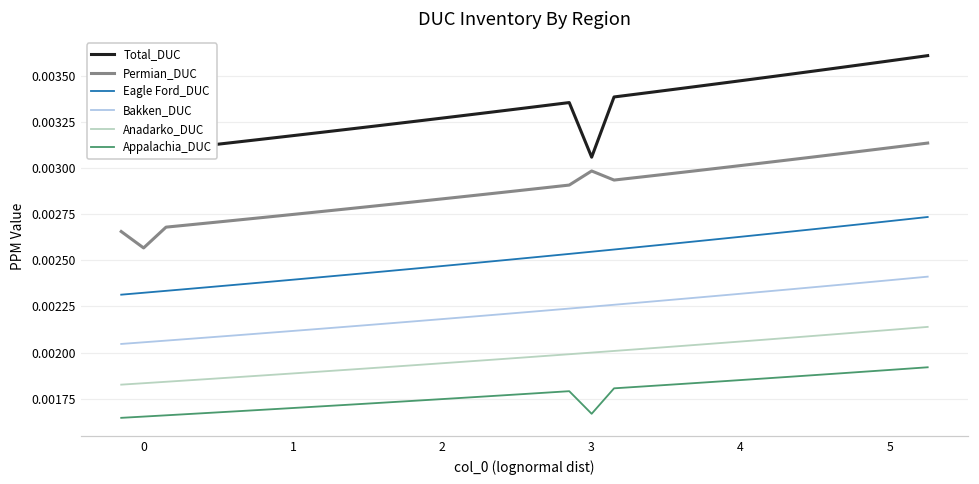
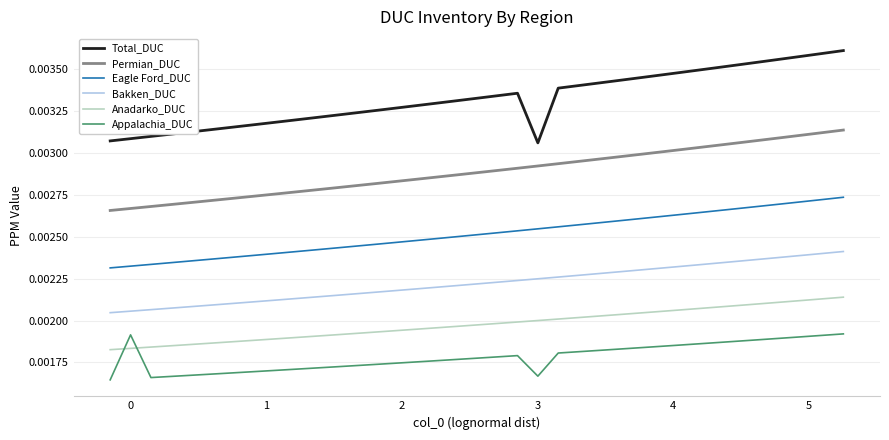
Permian_DUC, 0: 0.00257 -> 0.00267
Appalachia_DUC, 0: 0.00165 -> 0.00191
Permian_DUC, 3: 0.00298 -> 0.00292
